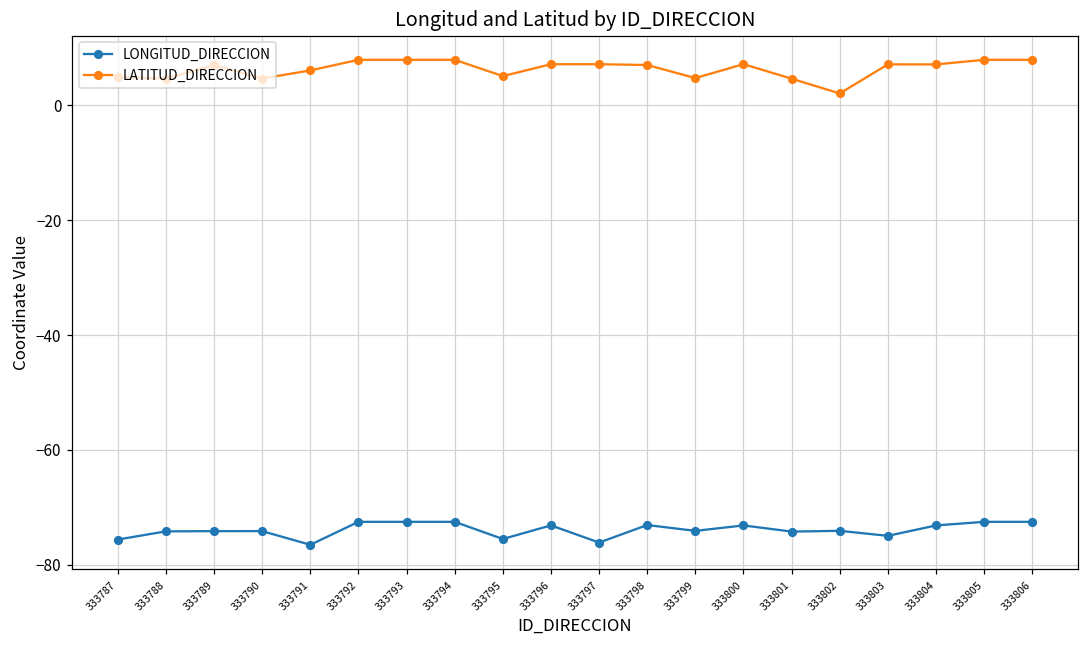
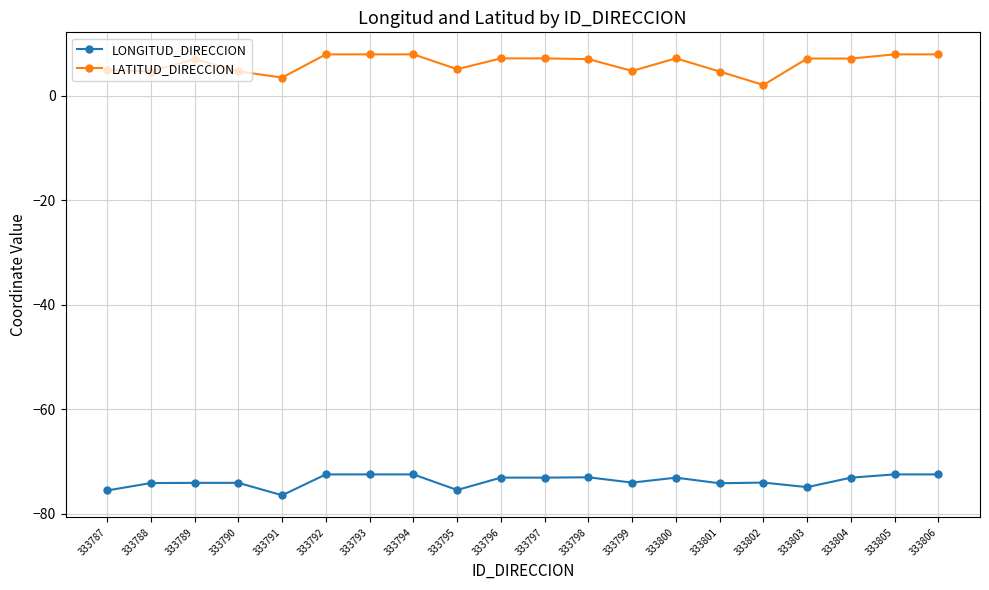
LATITUD_DIRECCION, 333791: 6 -> 3
LONGITUD_DIRECCION, 333797: -76 -> -73
